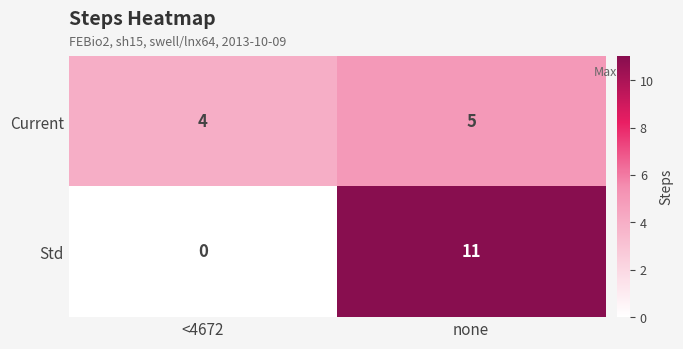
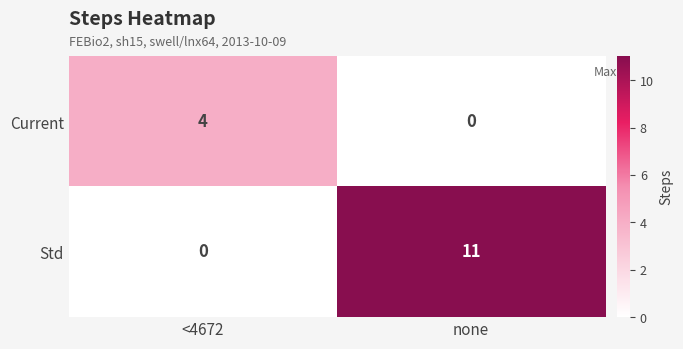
Current, none: 5 -> 0
